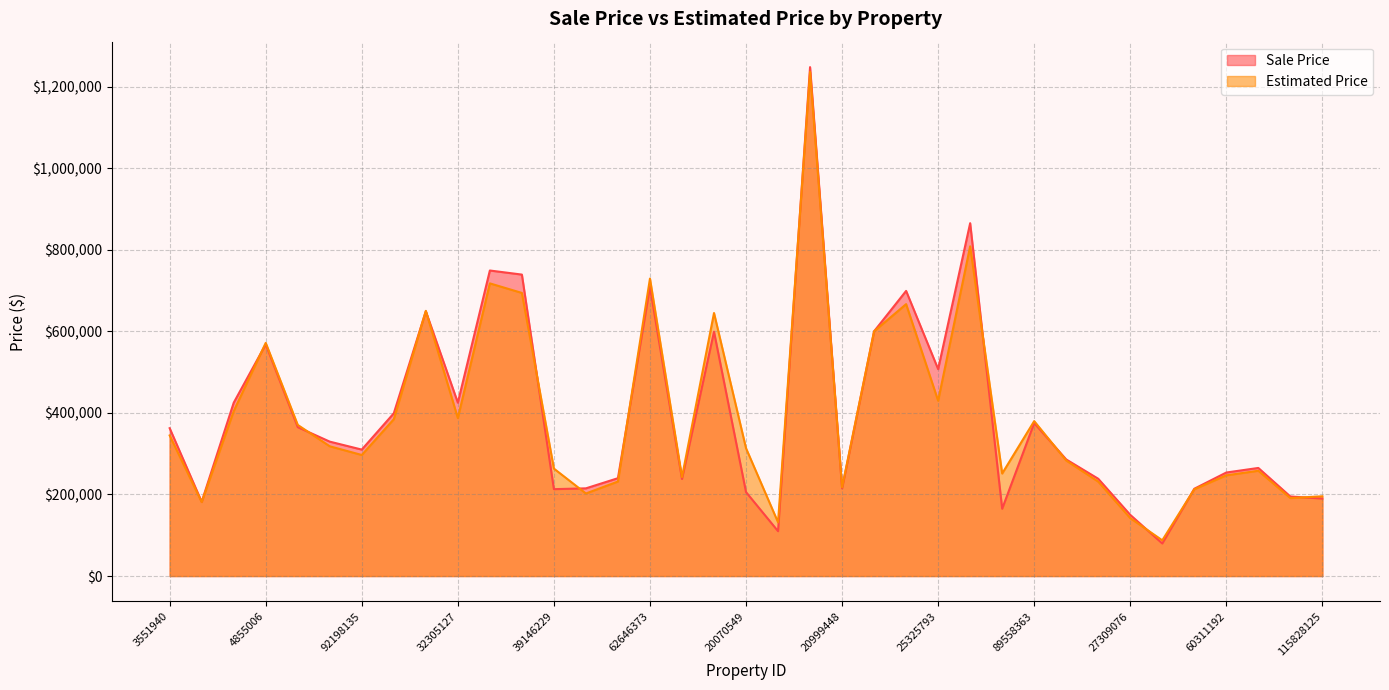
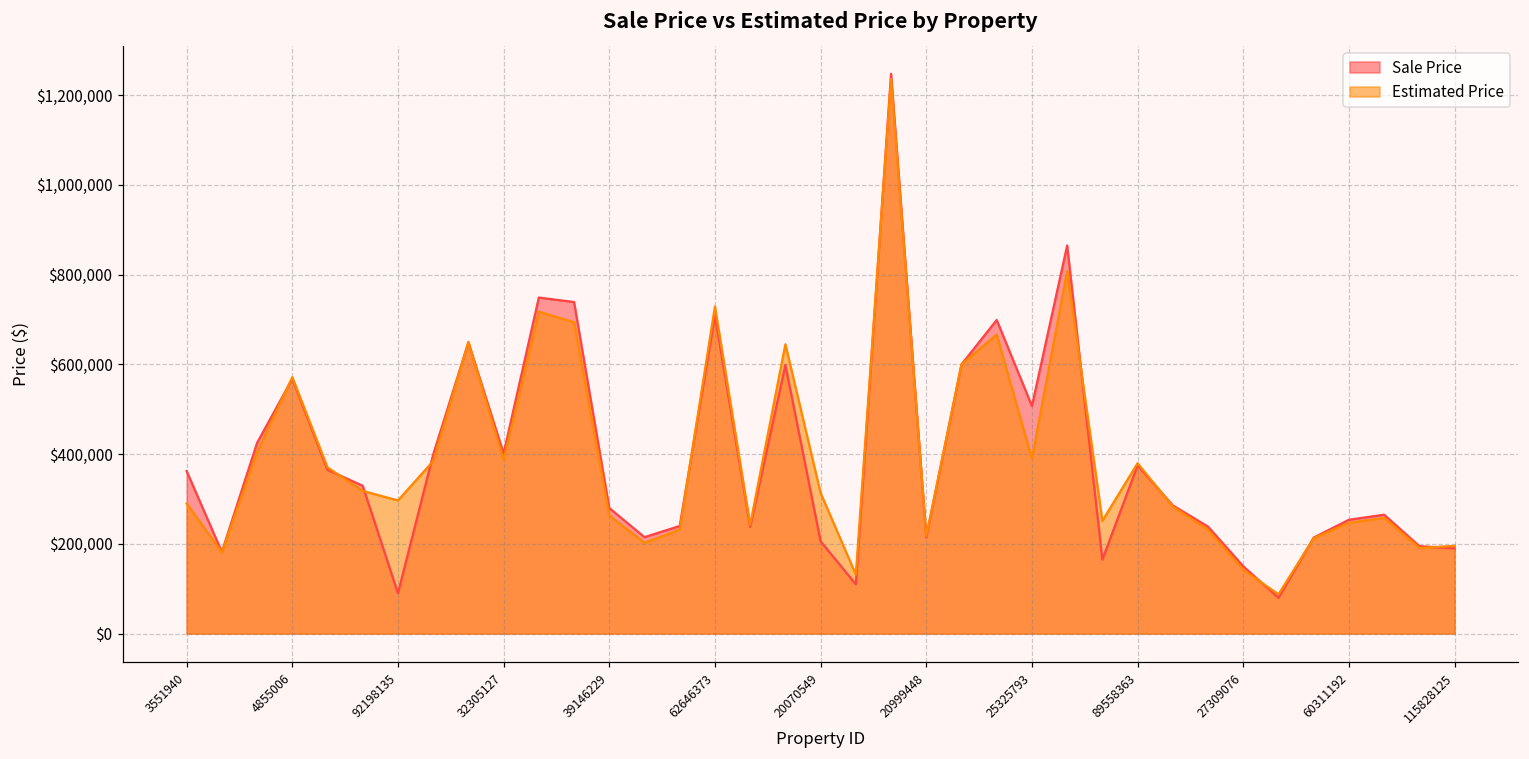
Estimated Price, 3551940: $340,000 -> $290,000
Sale Price, 92198135: $310,000 -> $90,000
Sale Price, 32305127: $420,000 -> $400,000
Sale Price, 39146229: $210,000 -> $280,000
Estimated Price, 25325793: $430,000 -> $390,000
